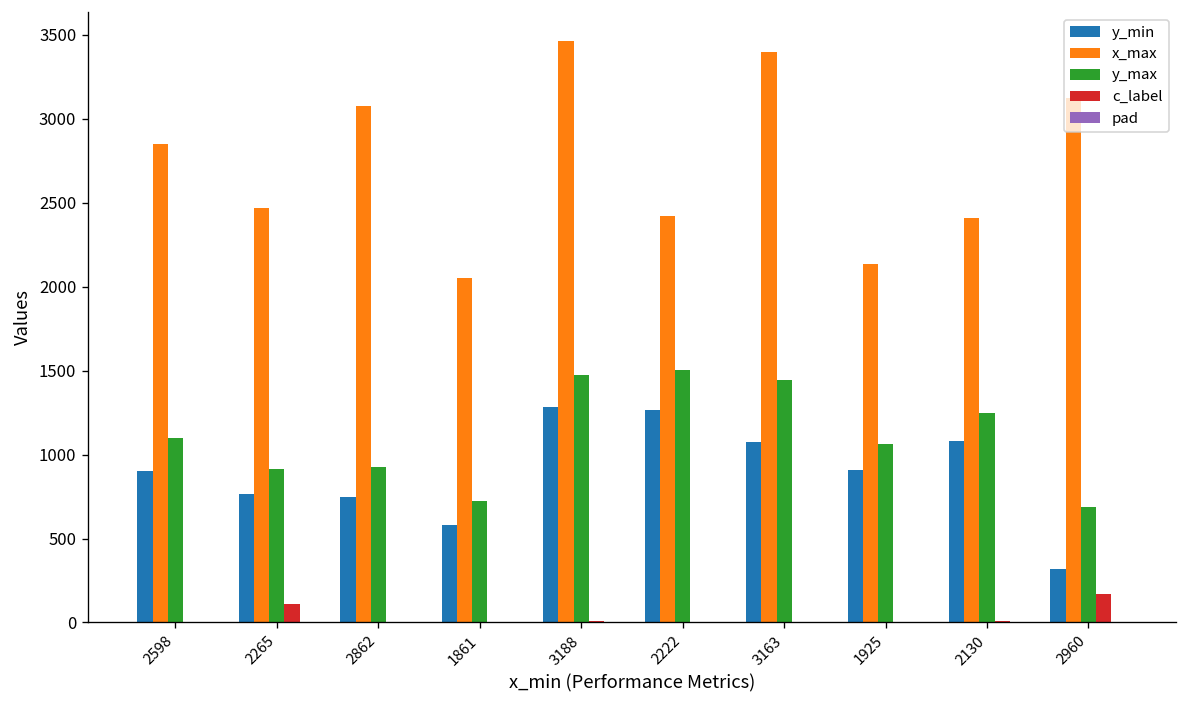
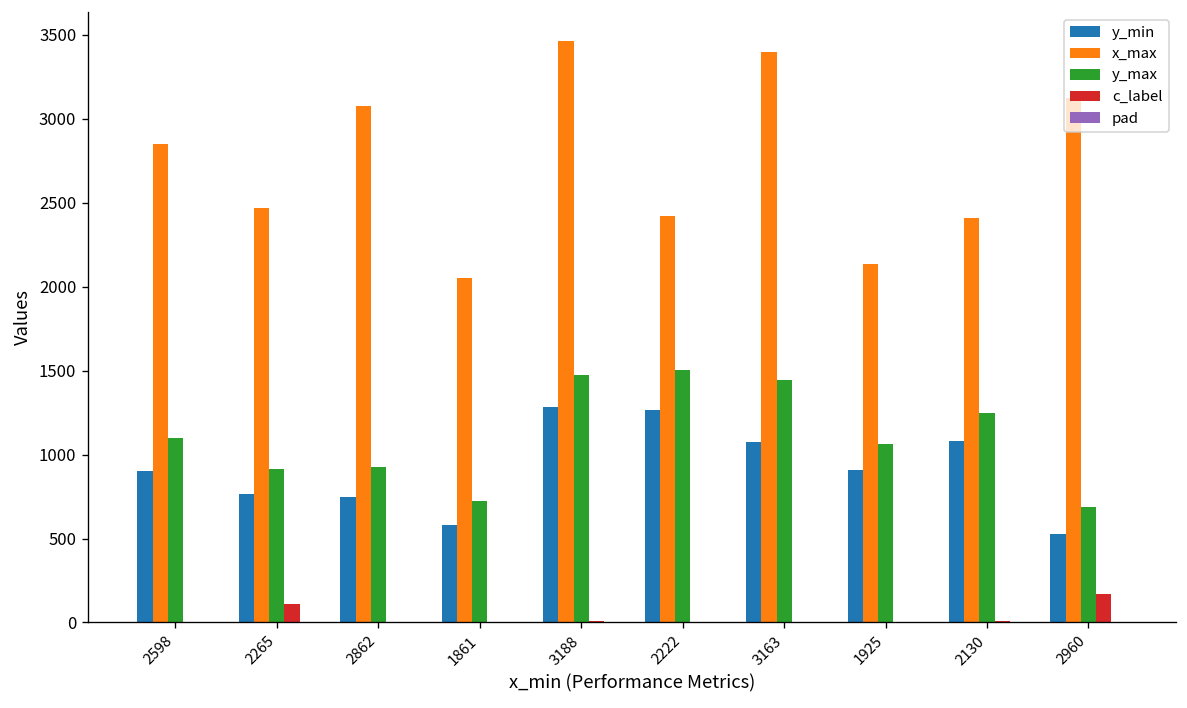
y_min, 2960: 320 -> 530
